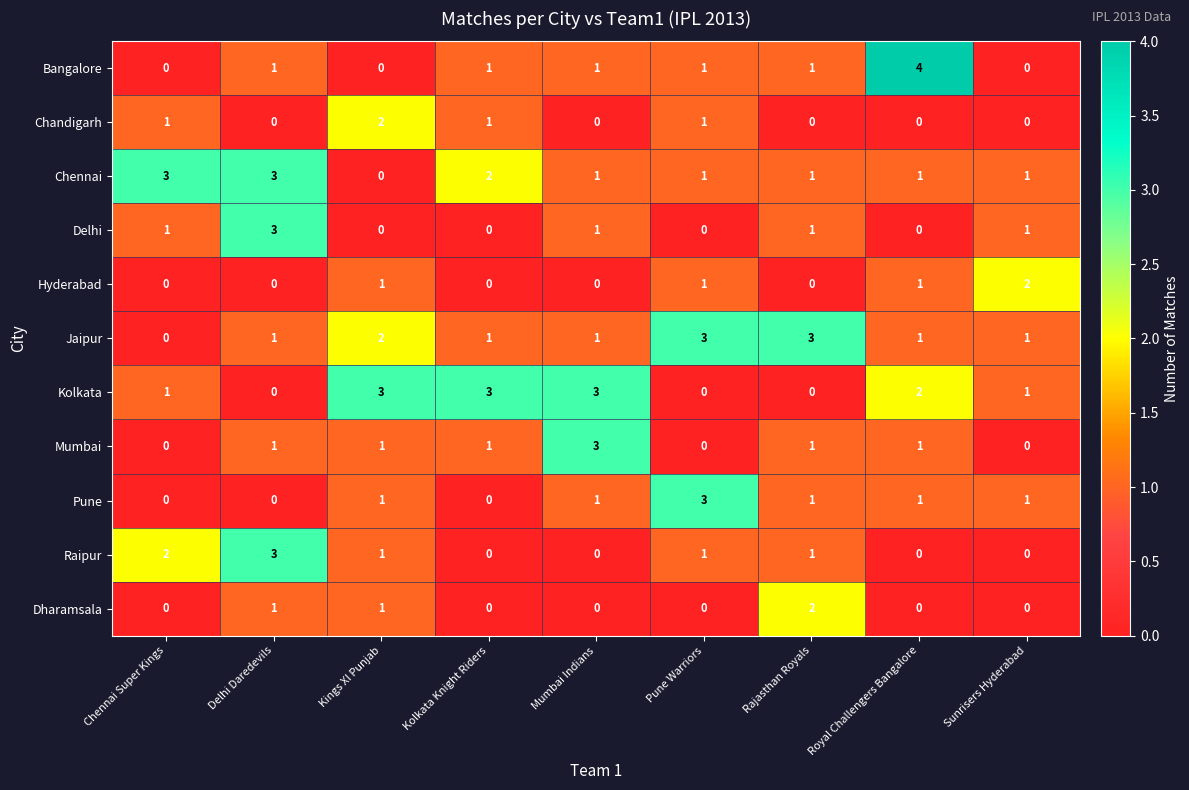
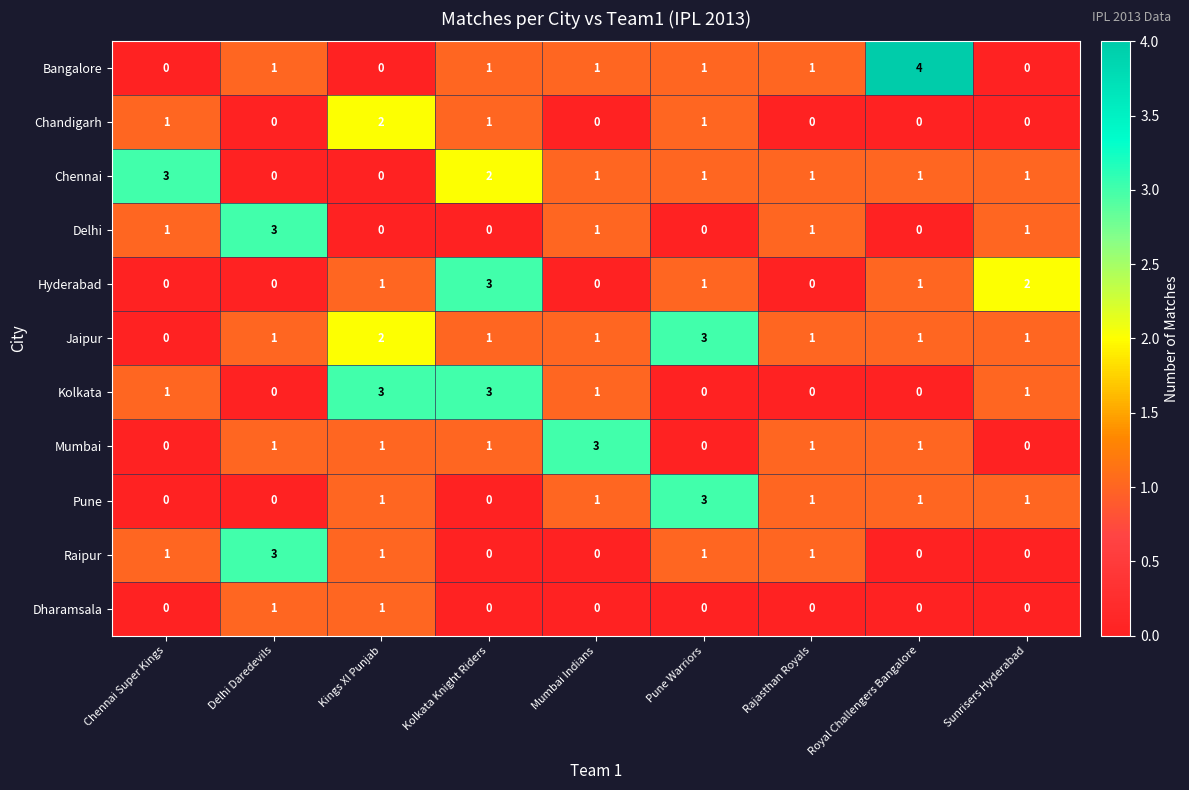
Chennai, Delhi Daredevils: 3 -> 0
Hyderabad, Kolkata Knight Riders: 0 -> 3
Jaipur, Rajasthan Royals: 3 -> 1
Kolkata, Mumbai Indians: 3 -> 1
Kolkata, Royal Challengers Bangalore: 2 -> 0
Raipur, Chennai Super Kings: 2 -> 1
Dharamsala, Rajasthan Royals: 2 -> 0
